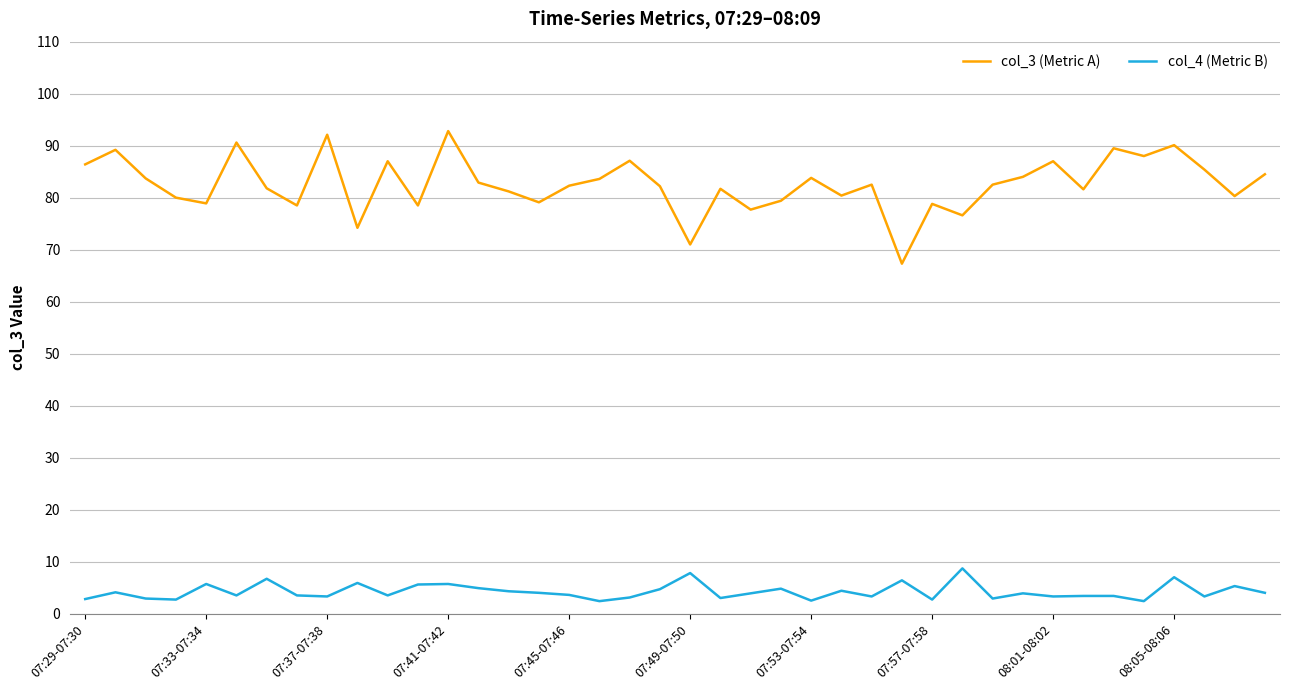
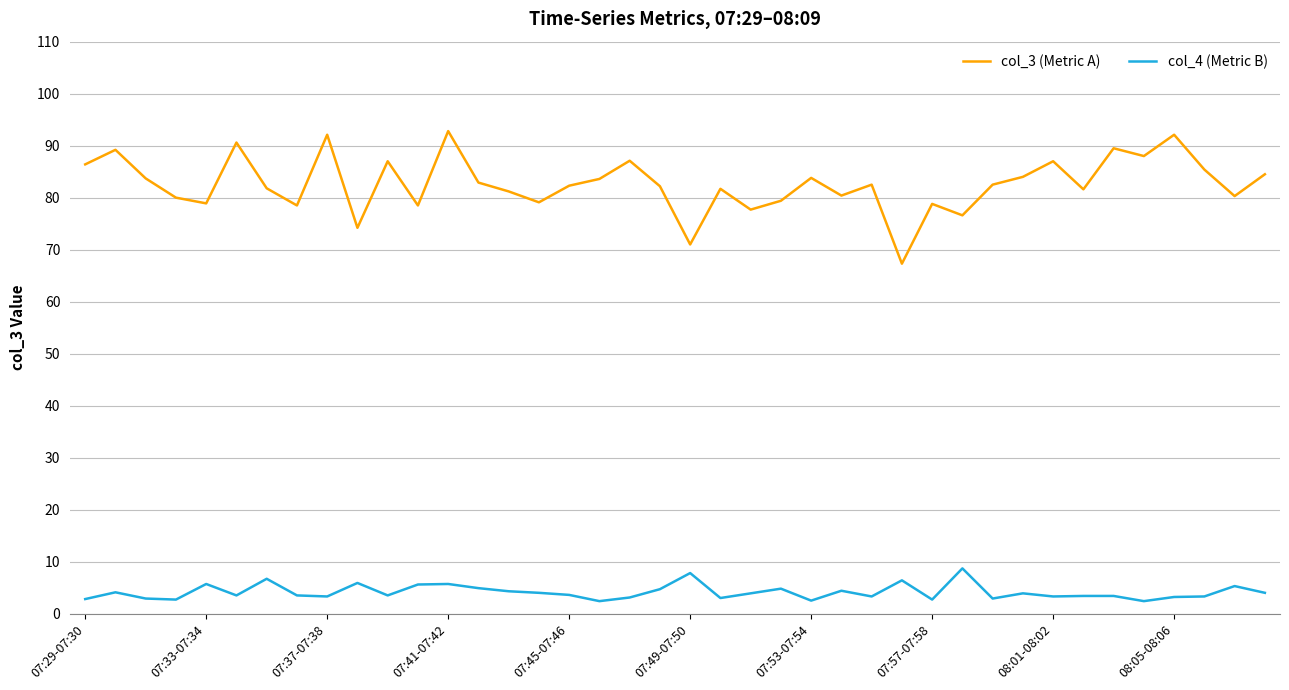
col_3 (Metric A), 08:05-08:06: 90 -> 92
col_4 (Metric B), 08:05-08:06: 7 -> 3
